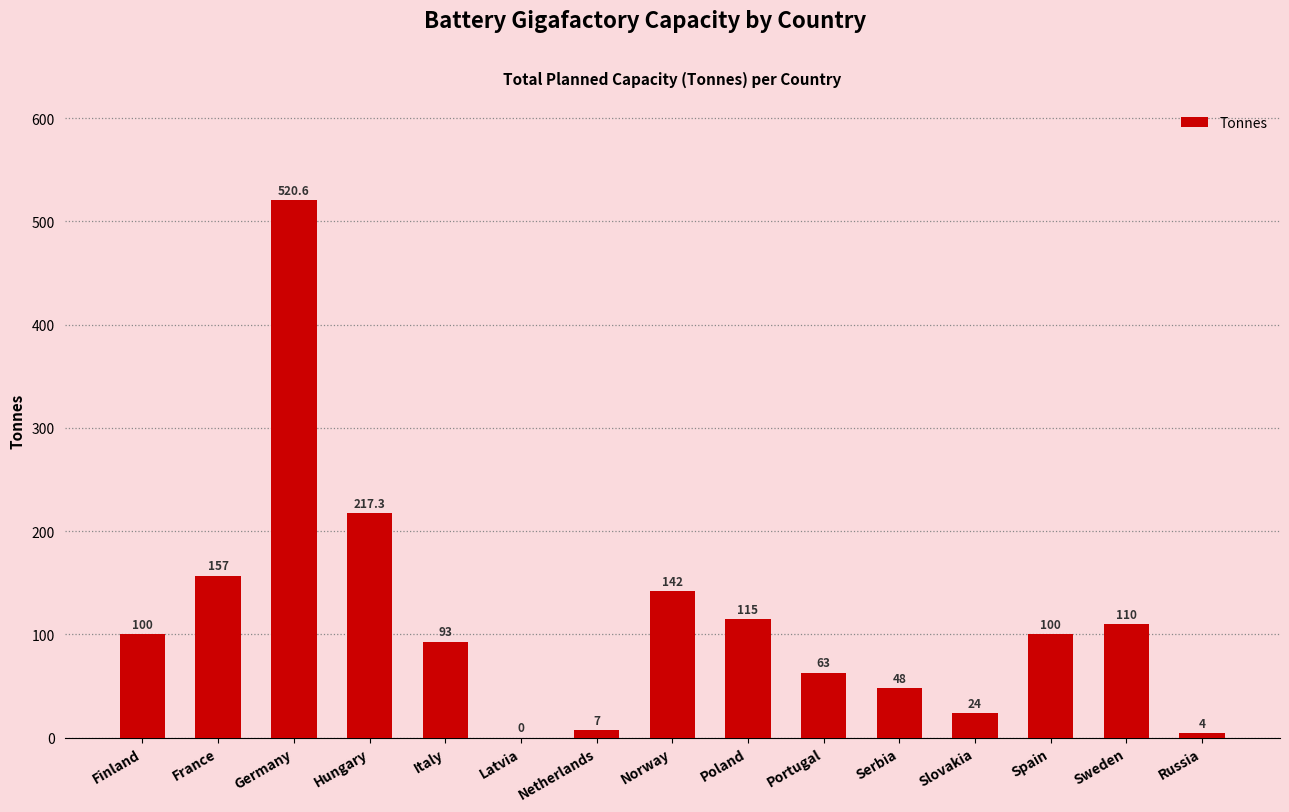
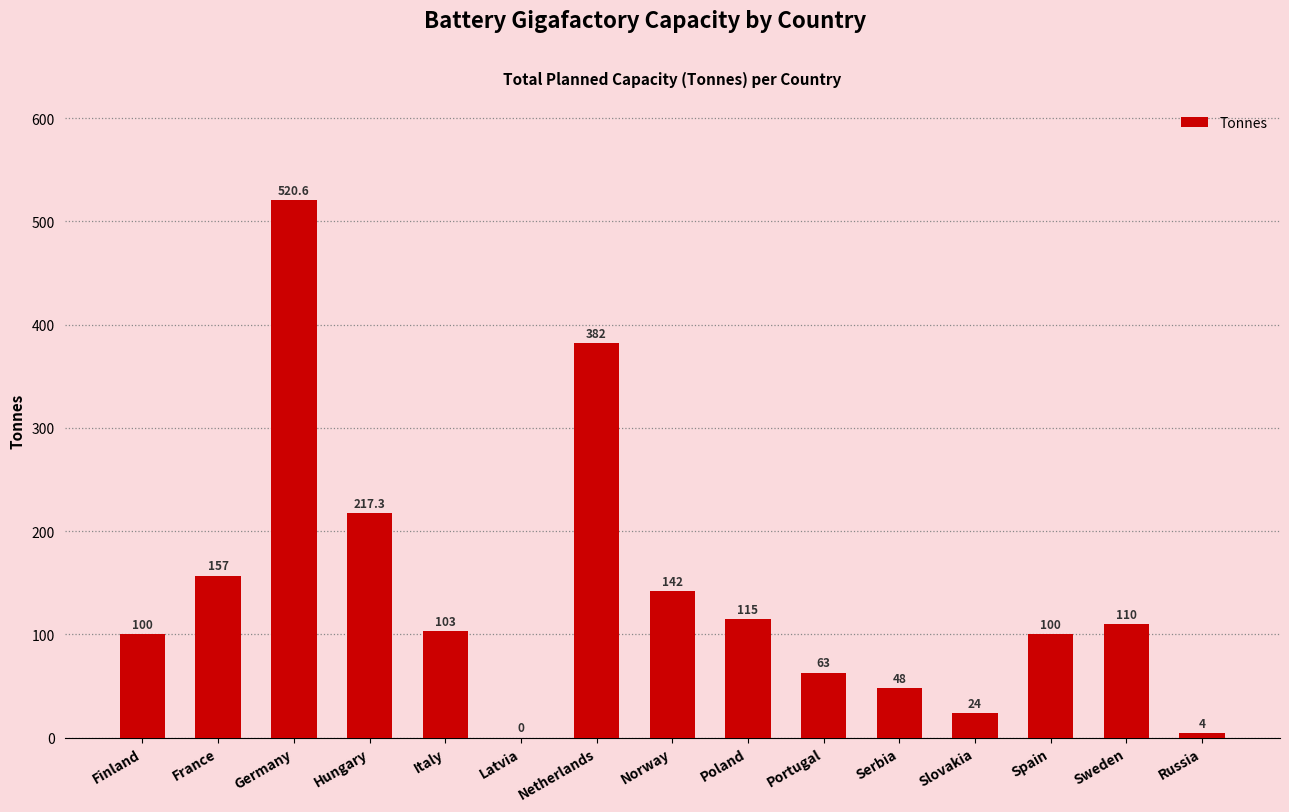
Italy: 93 -> 103
Netherlands: 7 -> 382
